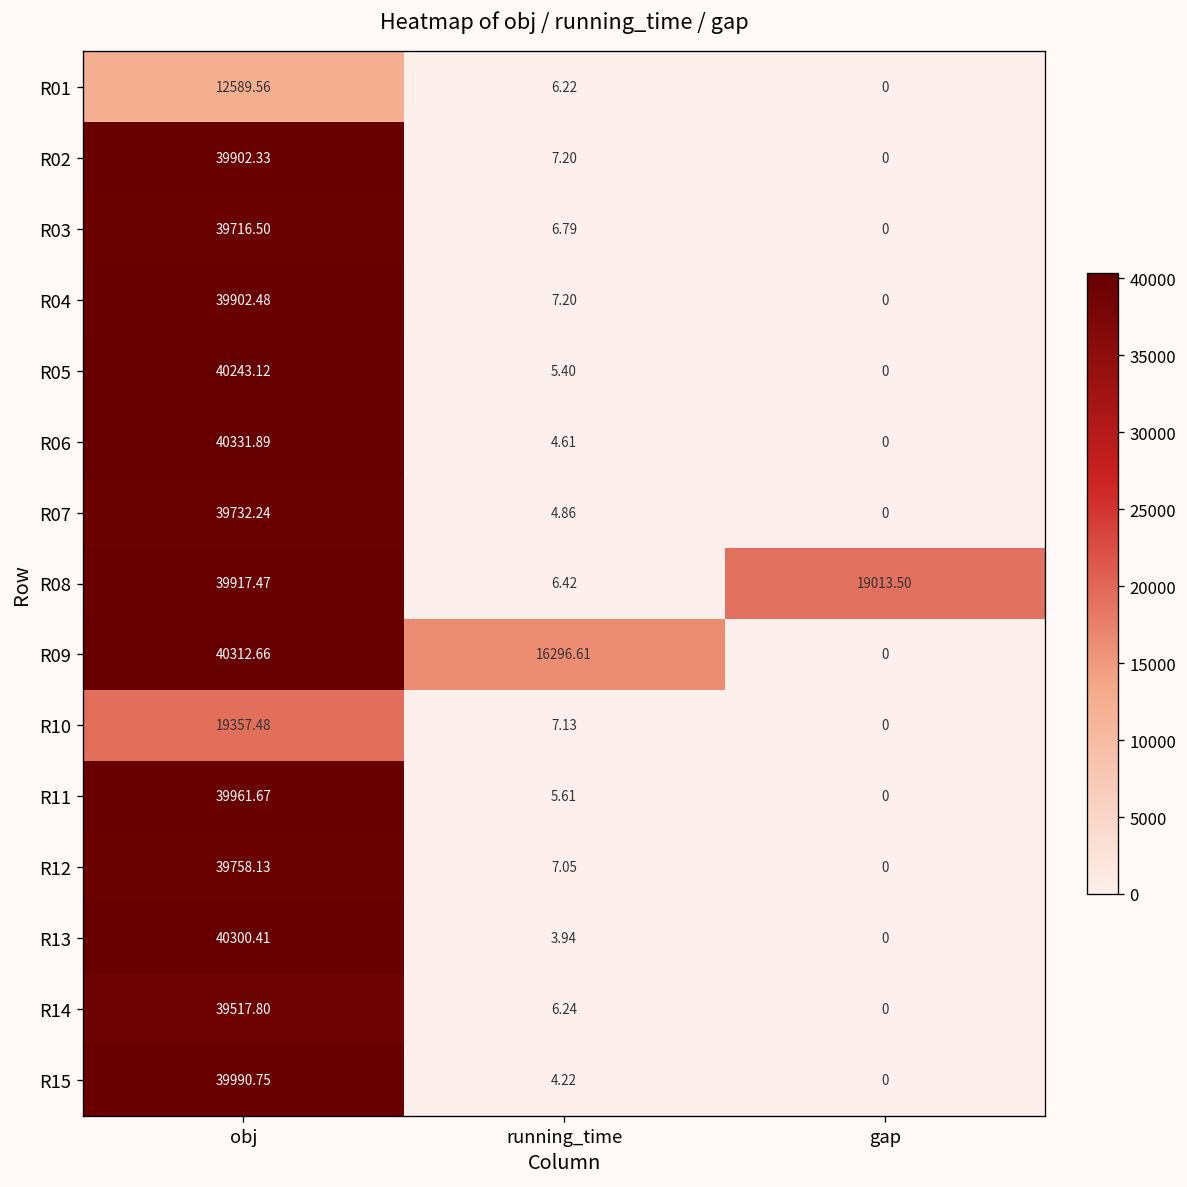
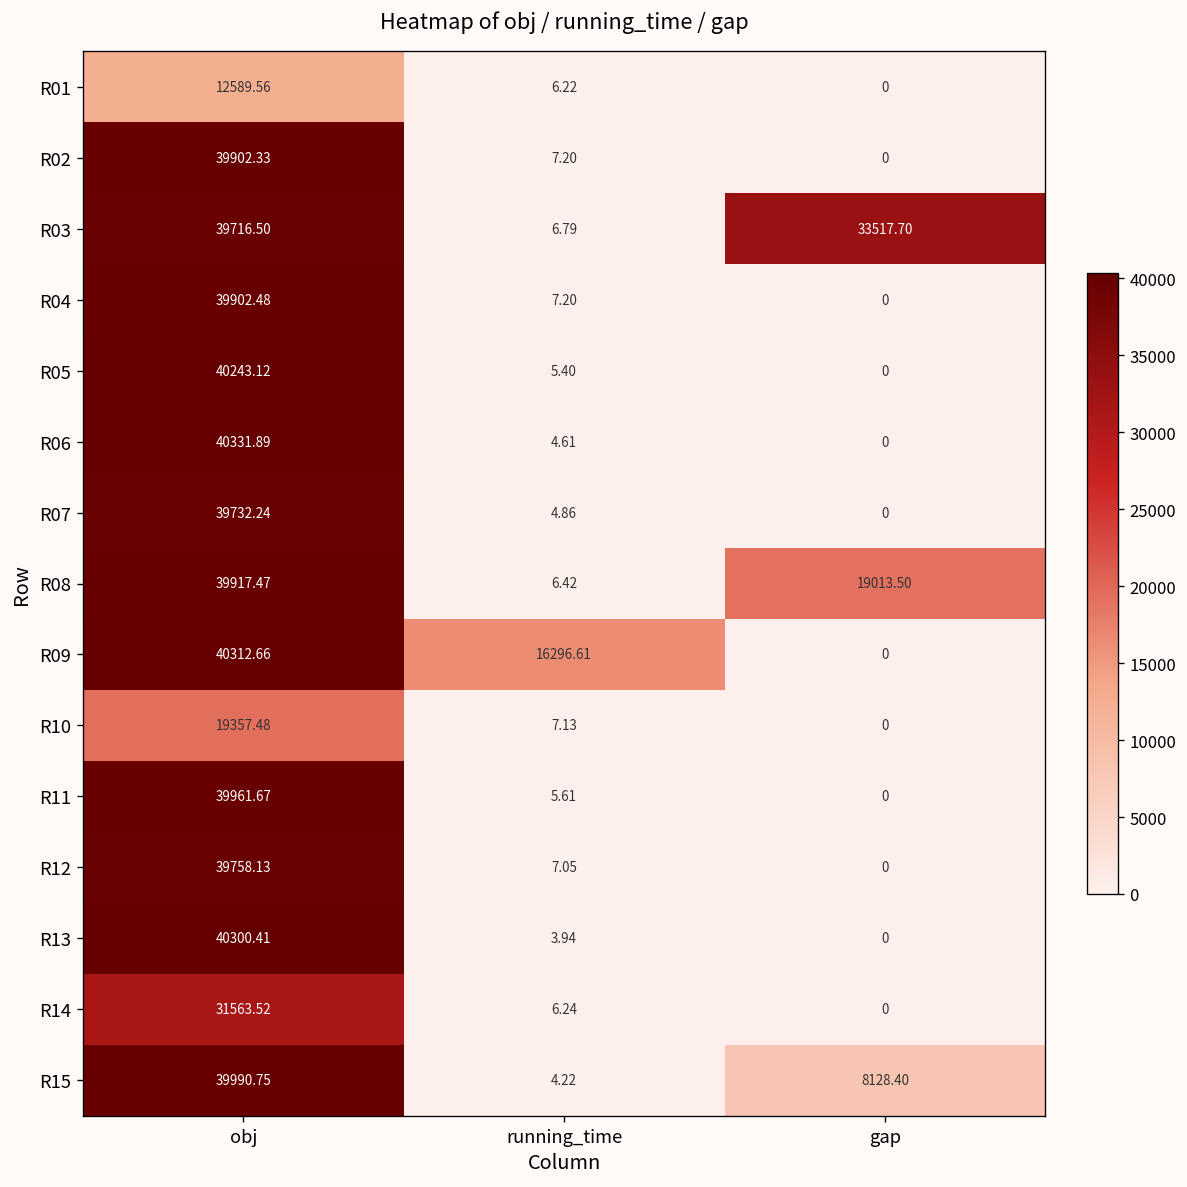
R03, gap: 0 -> 33517.70
R14, obj: 39517.80 -> 31563.52
R15, gap: 0 -> 8128.40
